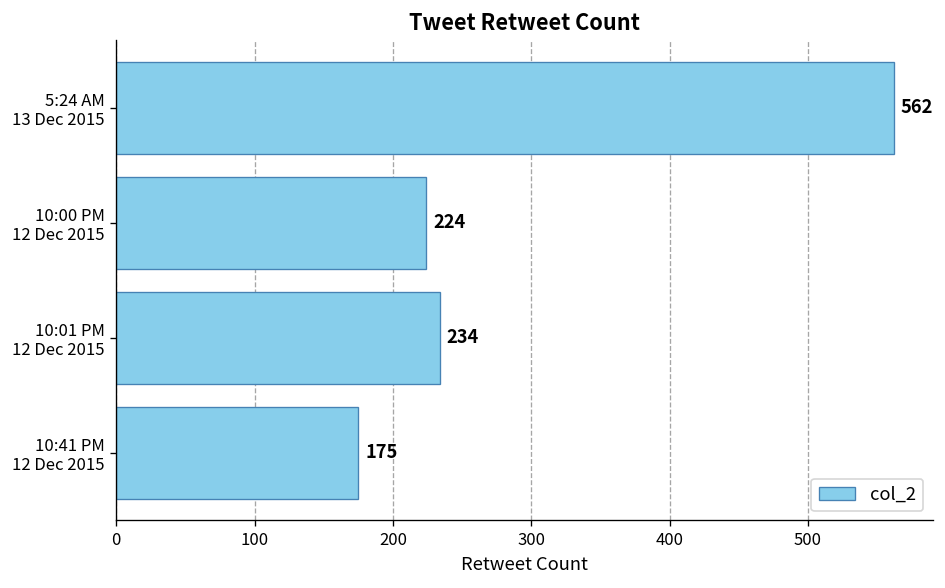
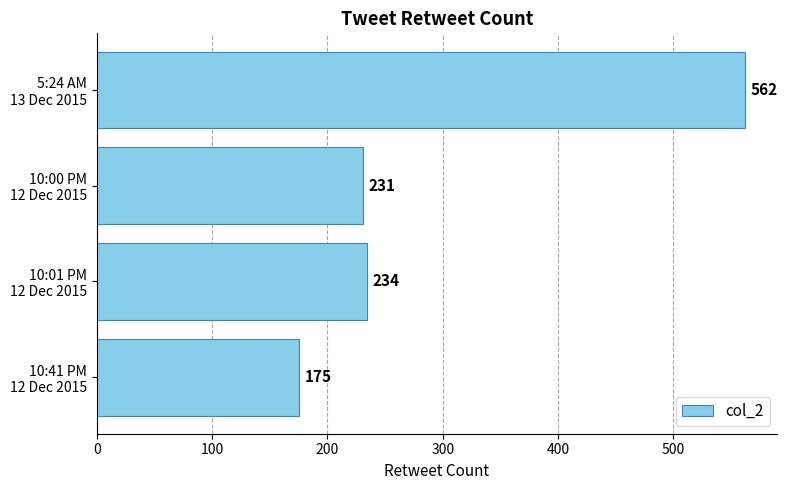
10:00 PM 12 Dec 2015: 224 -> 231
